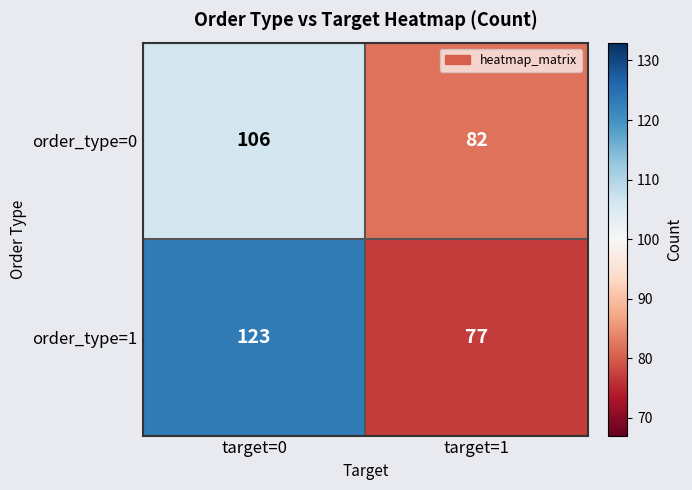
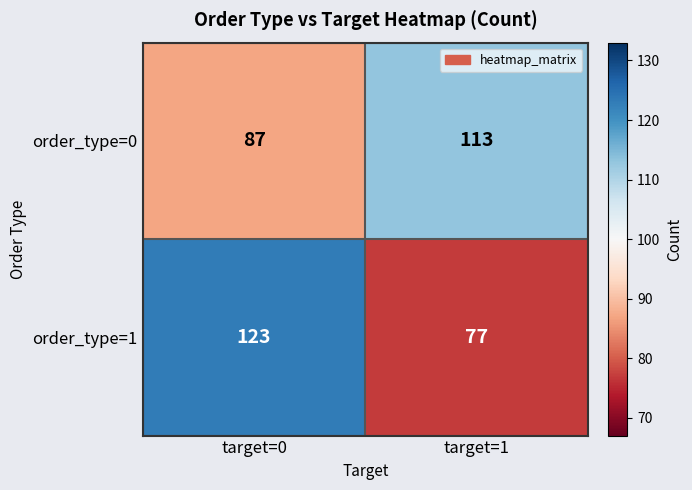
order_type=0, target=0: 106 -> 87
order_type=0, target=1: 82 -> 113
